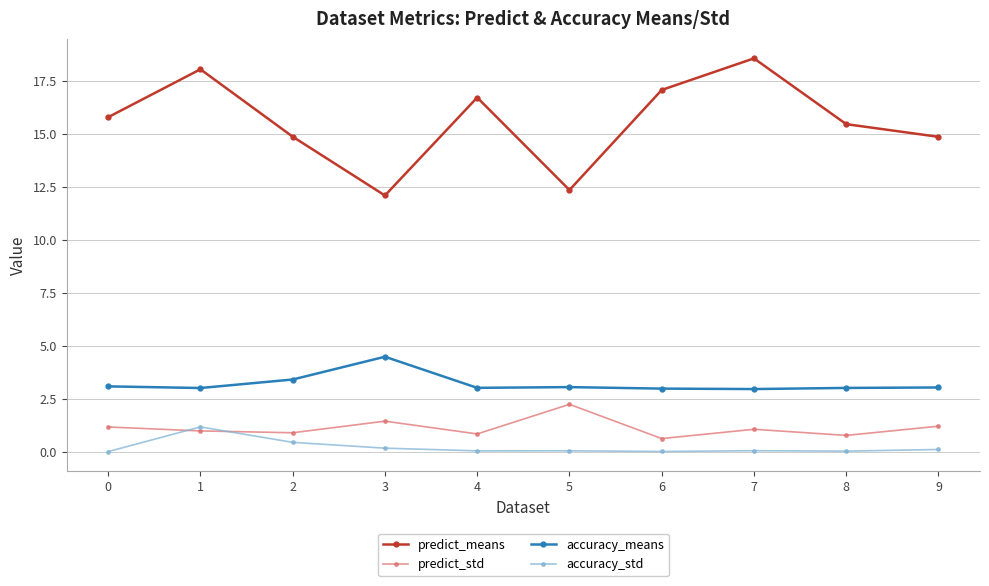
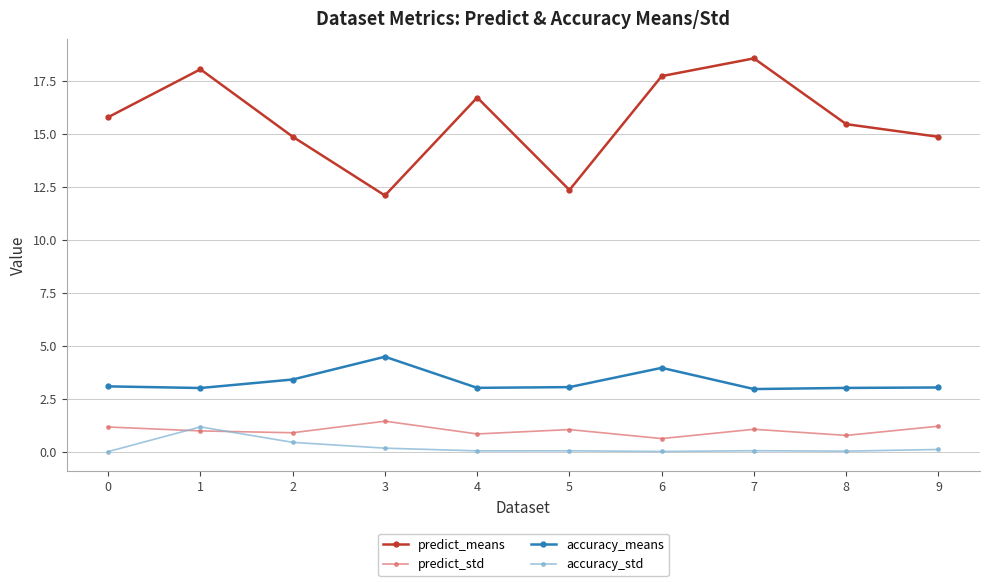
predict_std, 5: 2.2 -> 1.1
predict_means, 6: 17.1 -> 17.7
accuracy_means, 6: 3.0 -> 4.0
